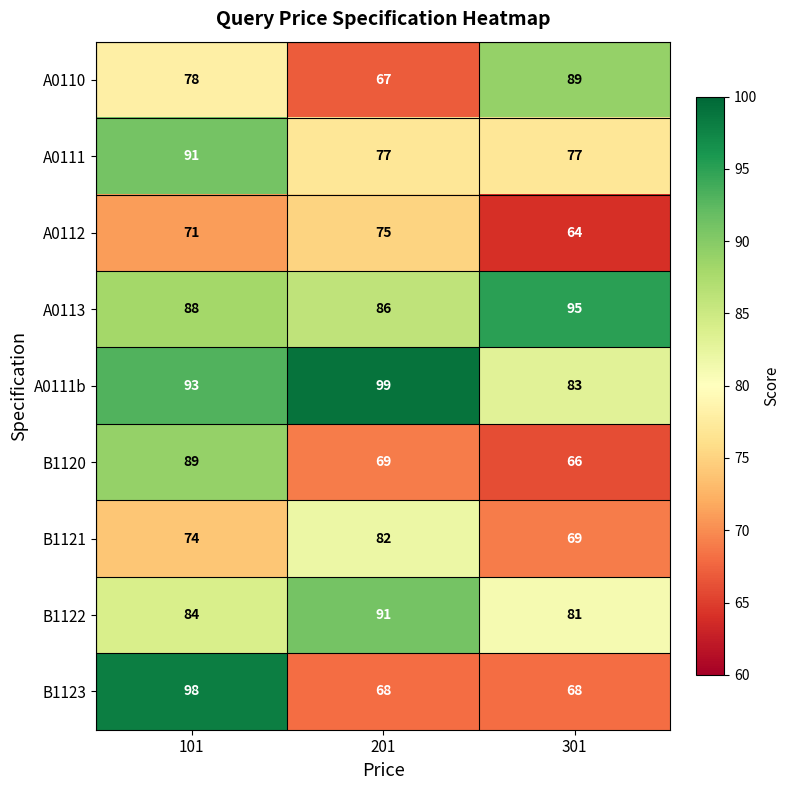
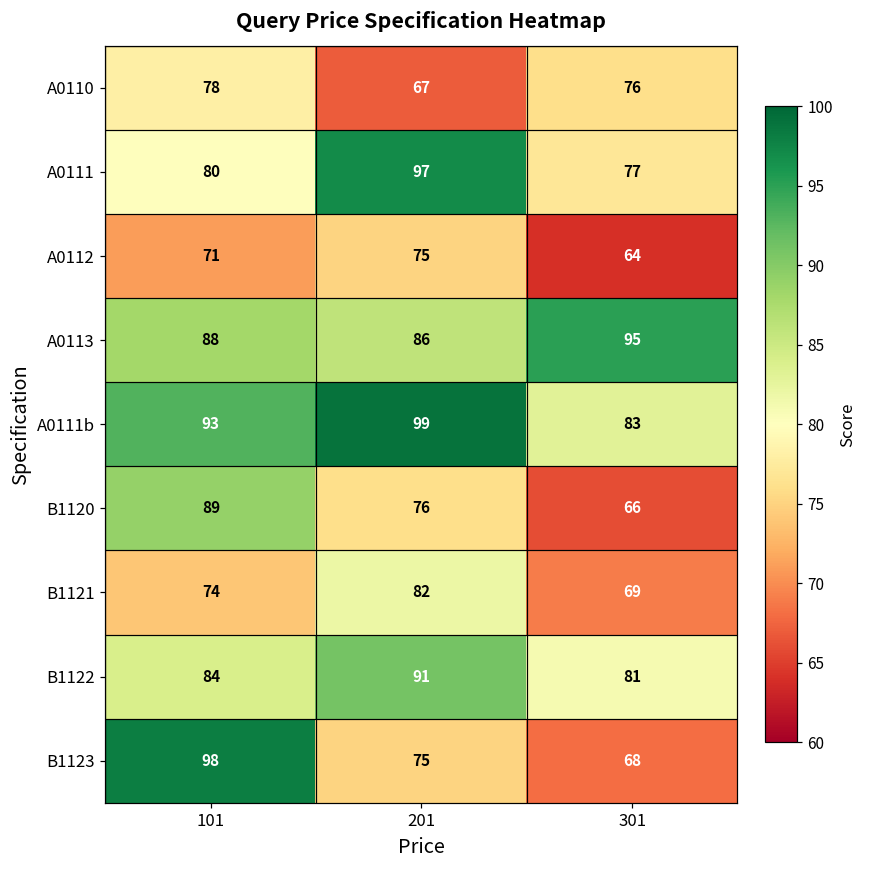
A0110, 301: 89 -> 76
A0111, 101: 91 -> 80
A0111, 201: 77 -> 97
B1120, 201: 69 -> 76
B1123, 201: 68 -> 75
